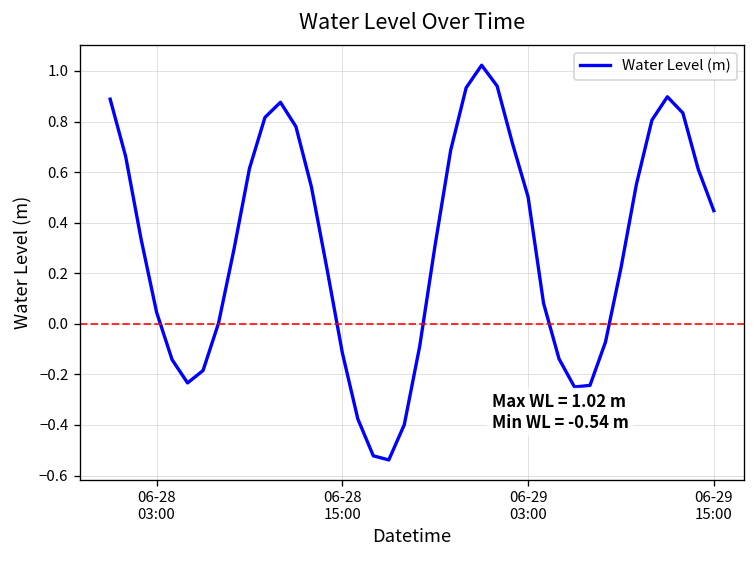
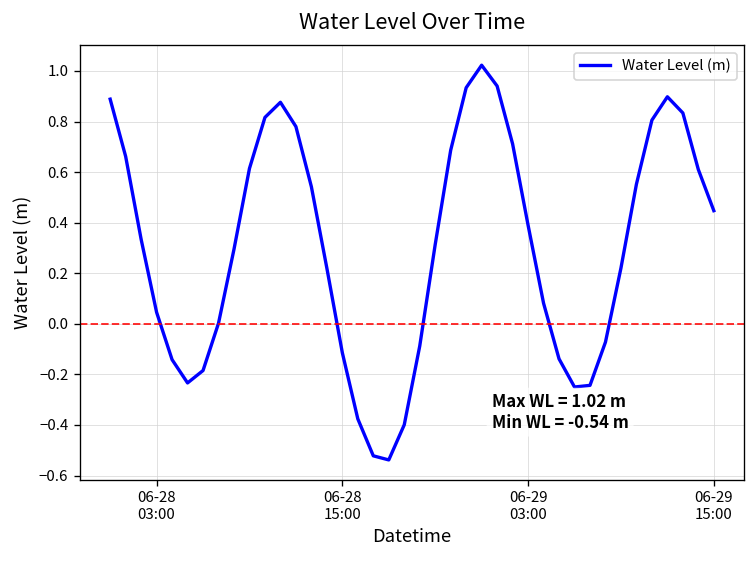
06-29 03:00: 0.50 -> 0.39
